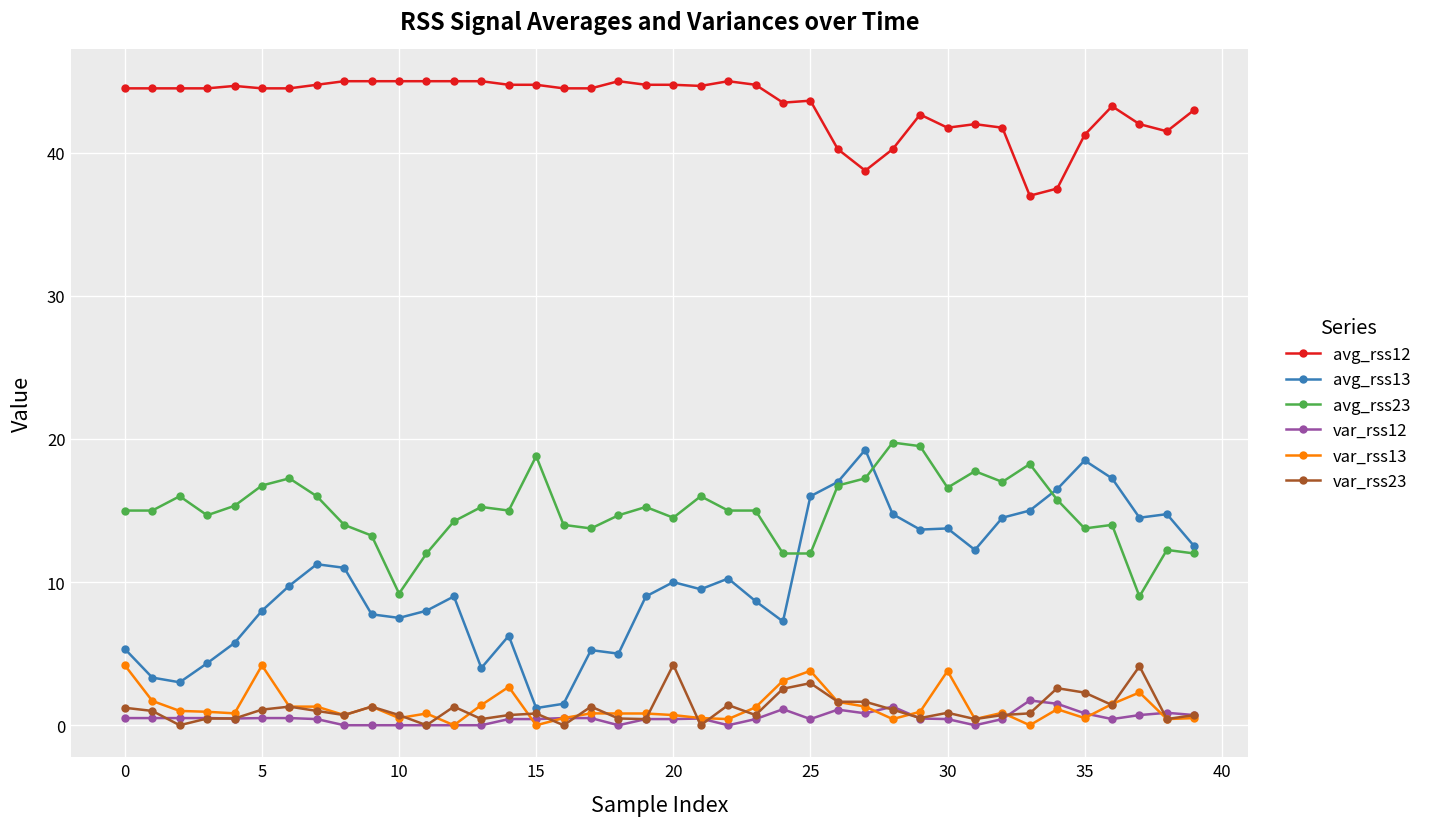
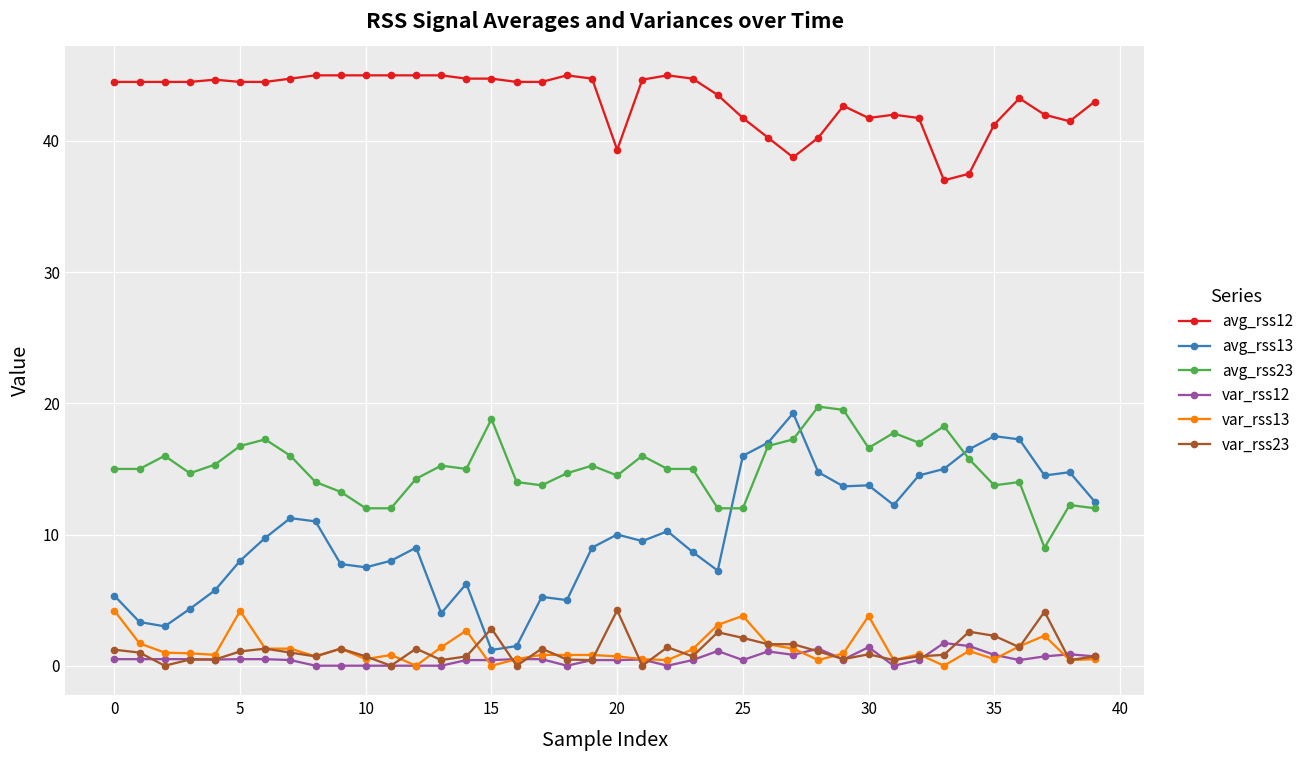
avg_rss23, 10: 9.2 -> 12.0
var_rss23, 15: 0.8 -> 2.8
avg_rss12, 20: 44.8 -> 39.3
avg_rss12, 25: 43.6 -> 41.8
var_rss23, 25: 2.9 -> 2.1
var_rss12, 30: 0.4 -> 1.4
avg_rss13, 35: 18.5 -> 17.5
